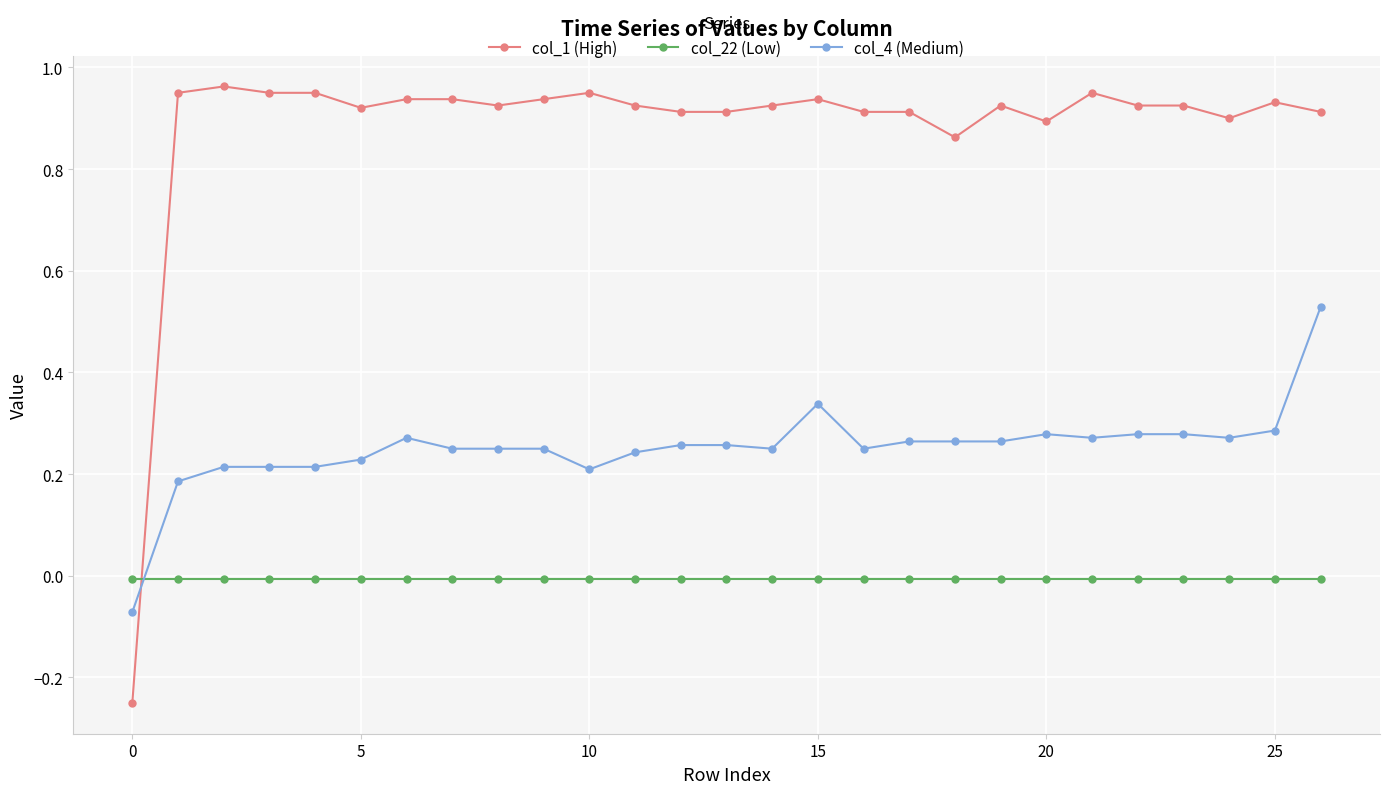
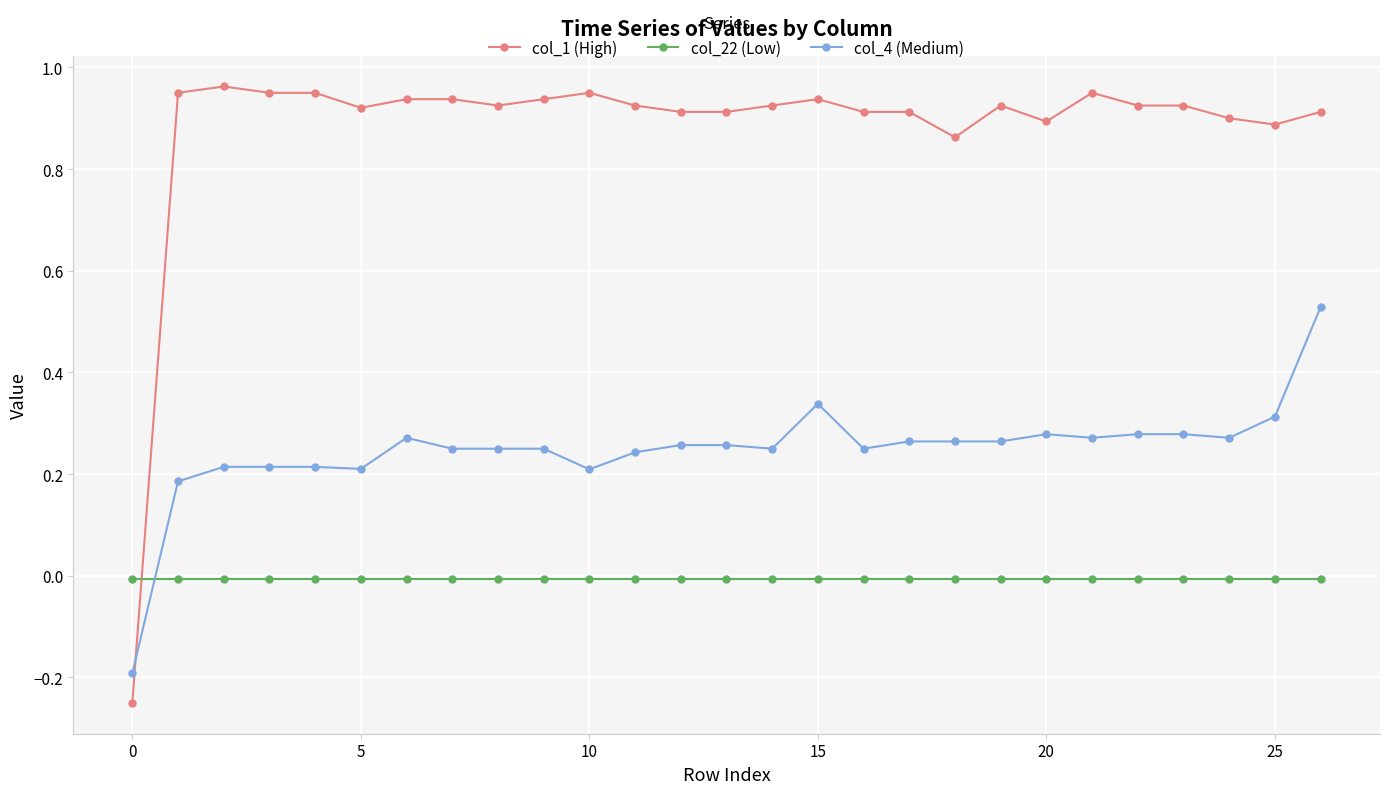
col_4 (Medium), 0: -0.07 -> -0.19
col_4 (Medium), 5: 0.23 -> 0.21
col_1 (High), 25: 0.93 -> 0.89
col_4 (Medium), 25: 0.29 -> 0.31
